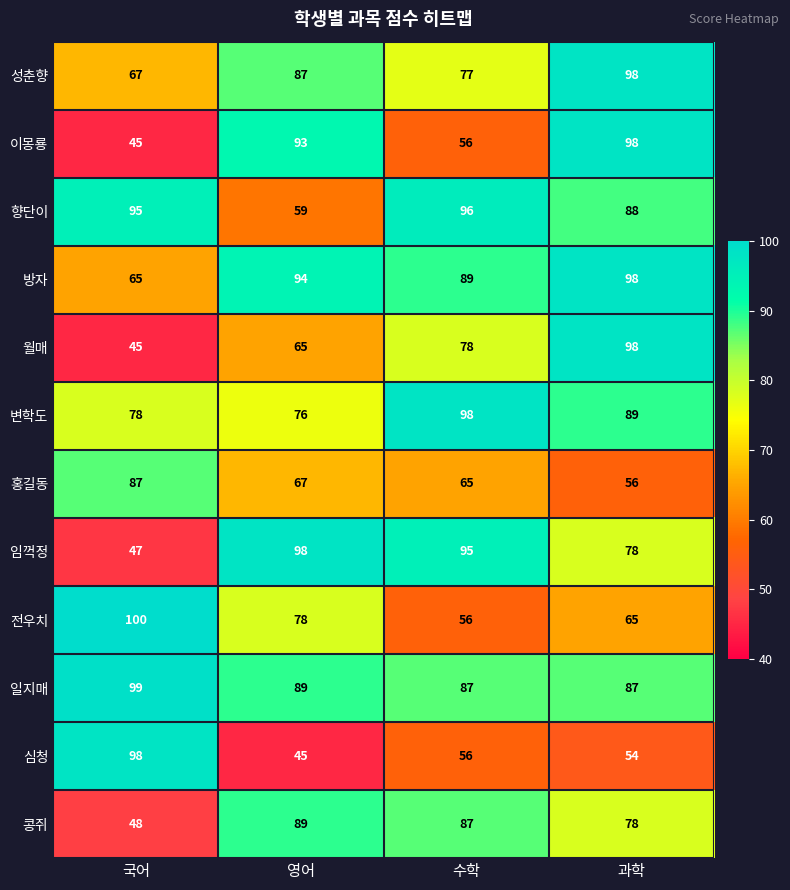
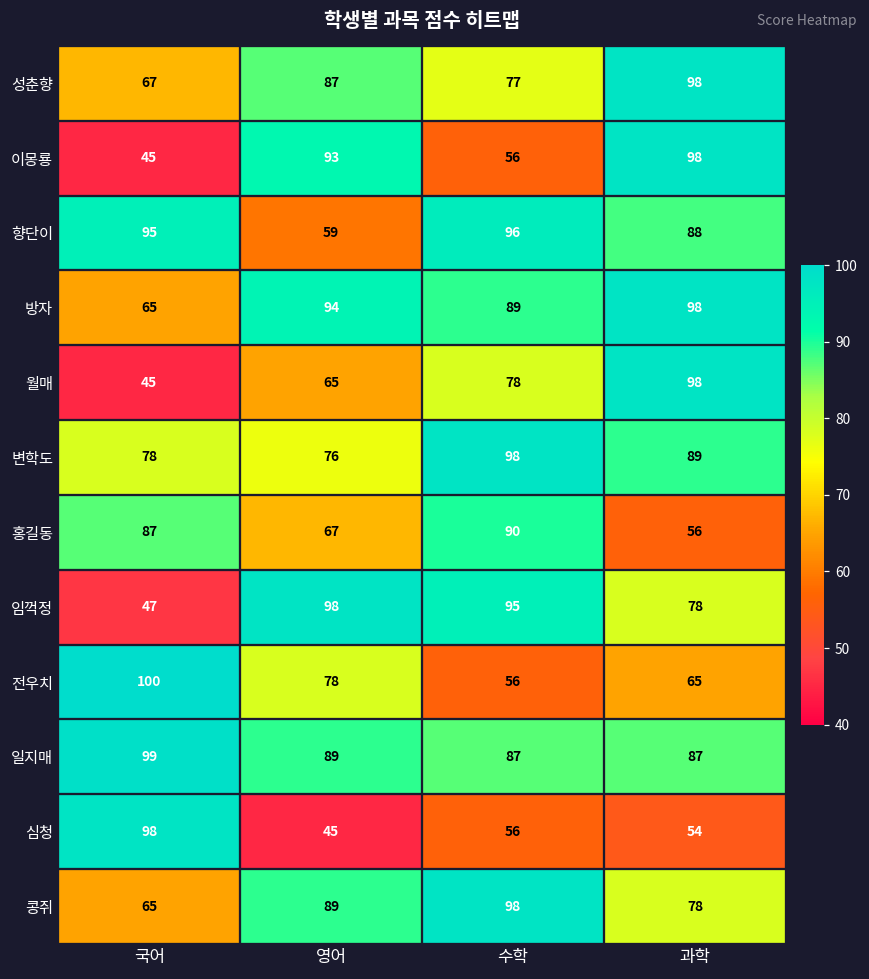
홍길동, 수학: 65 -> 90
콩쥐, 국어: 48 -> 65
콩쥐, 수학: 87 -> 98
